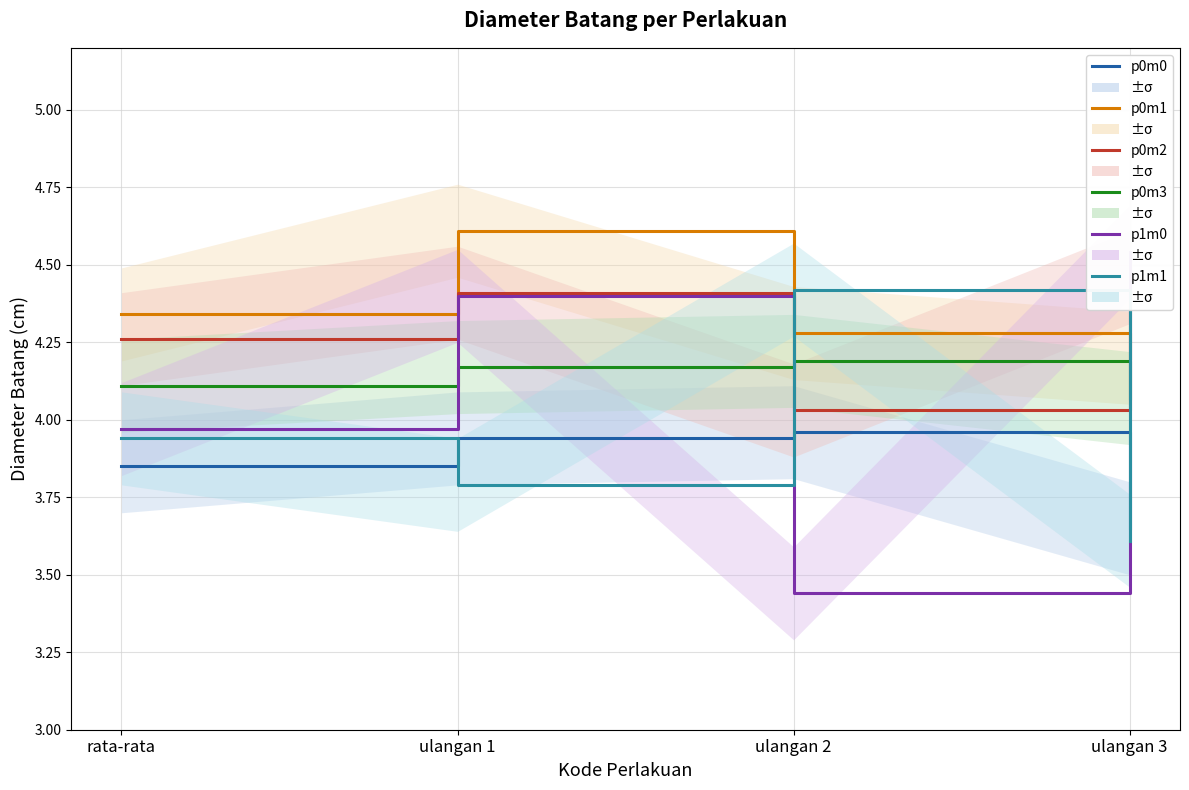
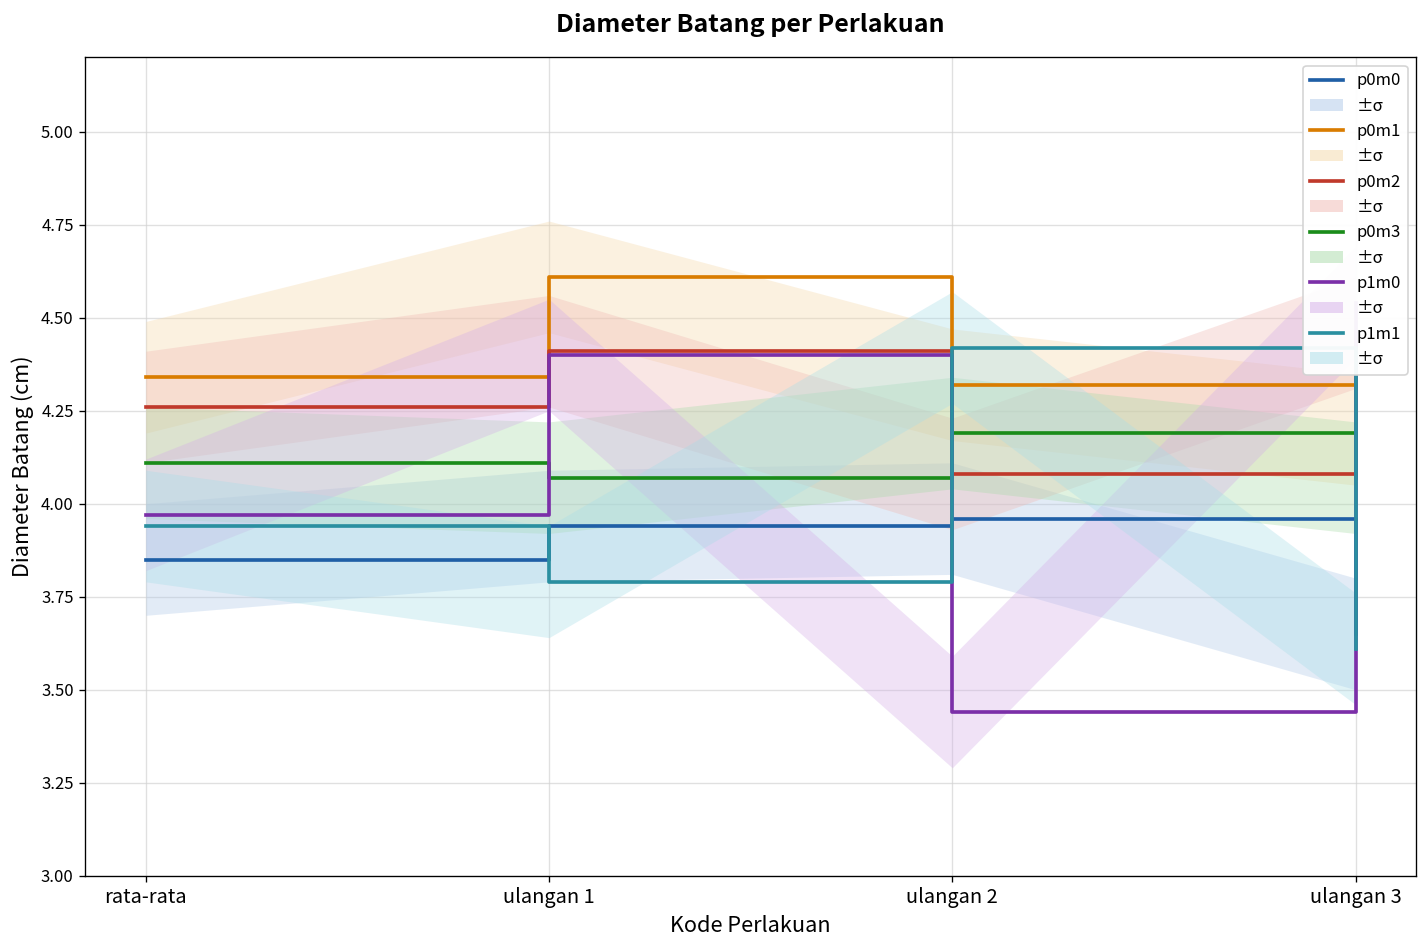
p0m3, ulangan 1: 4.17 -> 4.07
p0m1, ulangan 2: 4.28 -> 4.32
p0m2, ulangan 2: 4.03 -> 4.08
